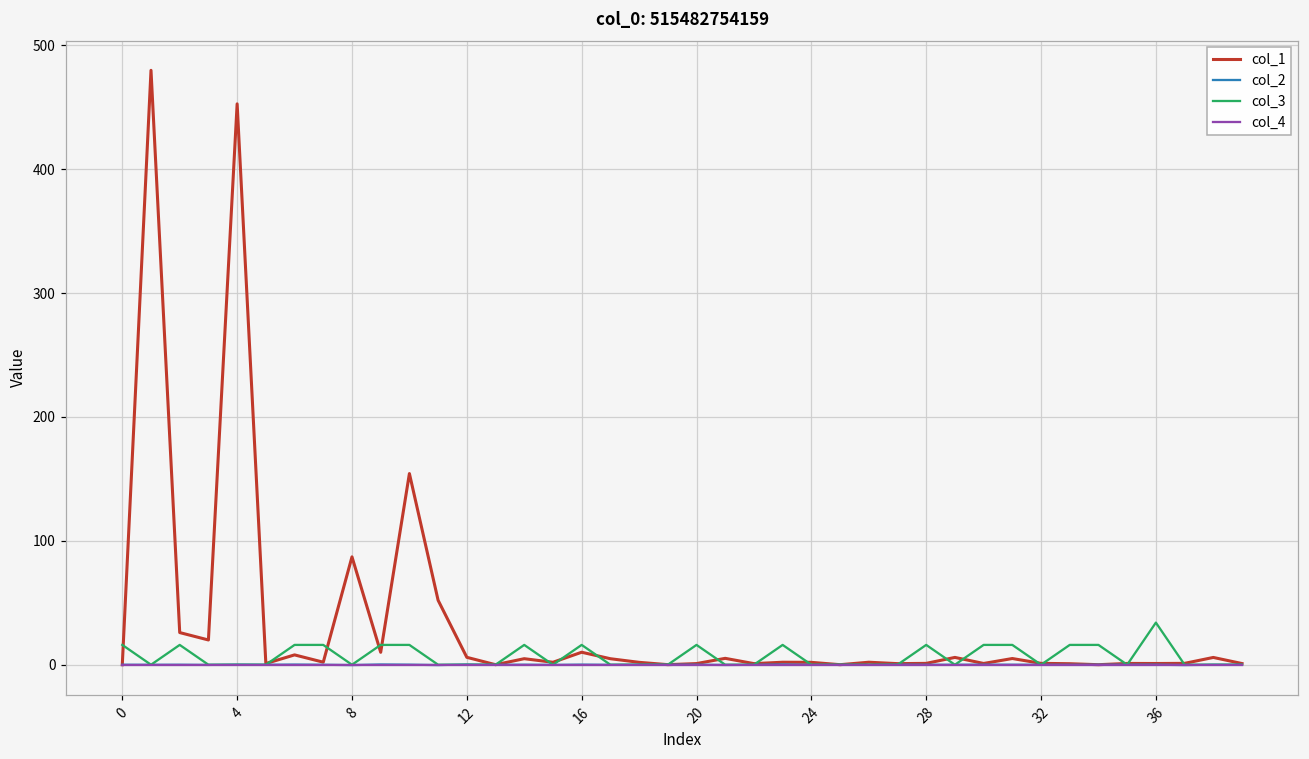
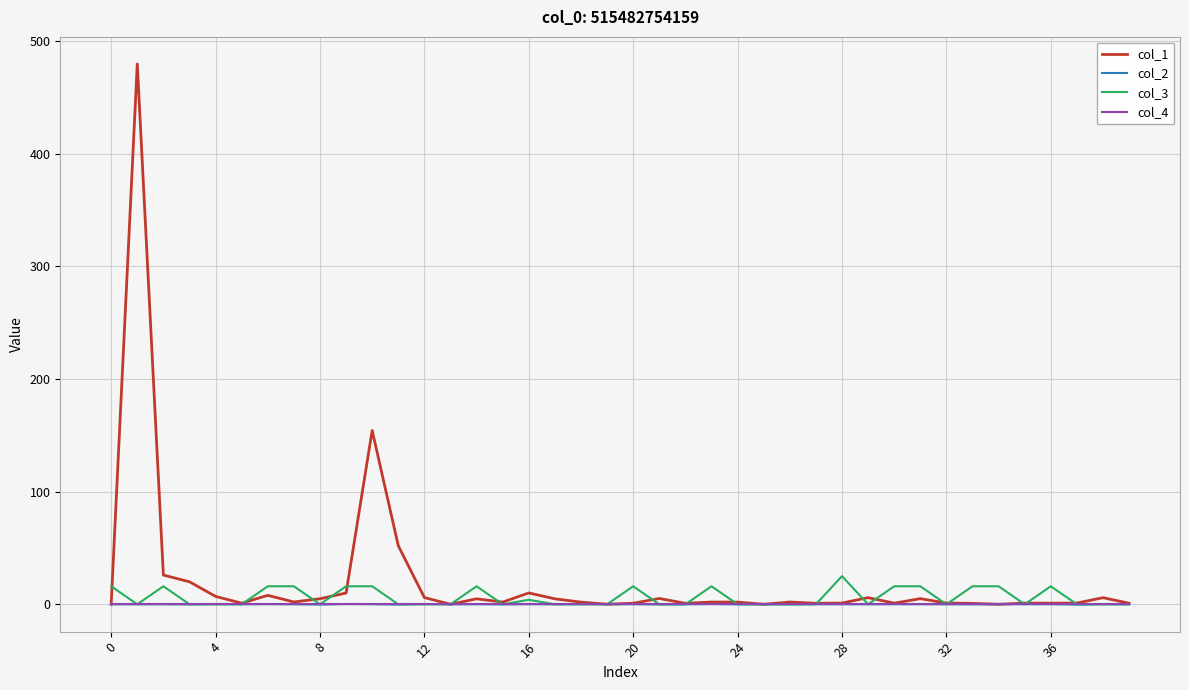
col_1, 4: 453 -> 7
col_1, 8: 87 -> 5
col_3, 16: 16 -> 4
col_3, 28: 16 -> 25
col_3, 36: 34 -> 16
